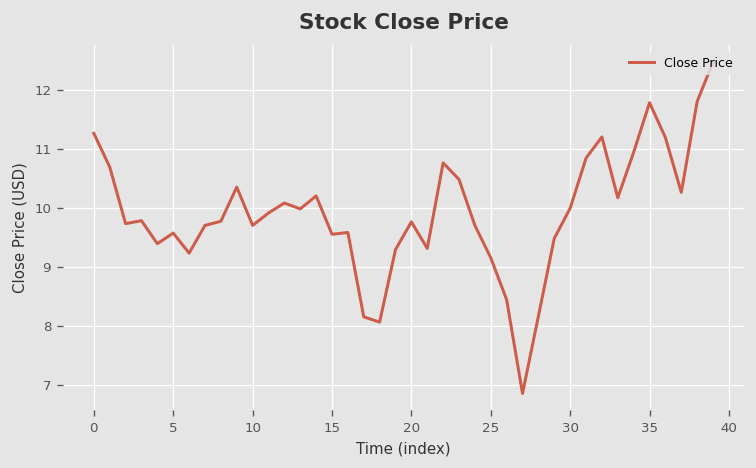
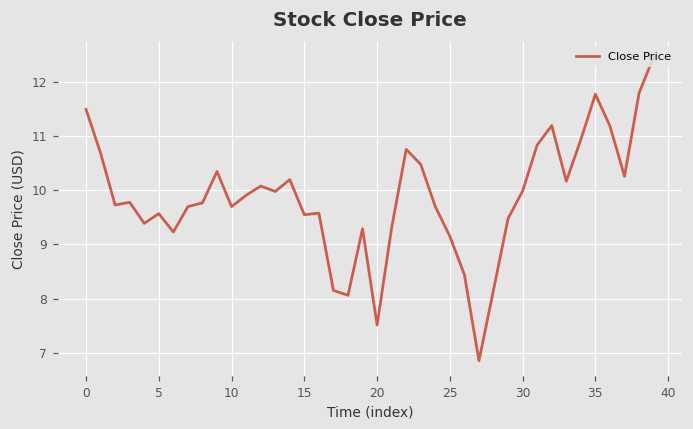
0: 11.3 -> 11.5
20: 9.8 -> 7.5
